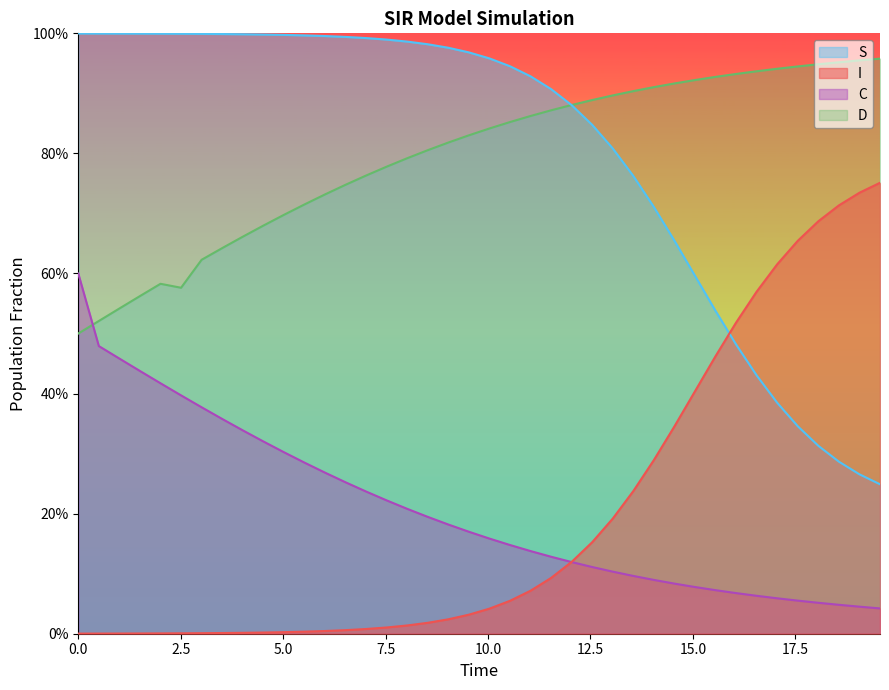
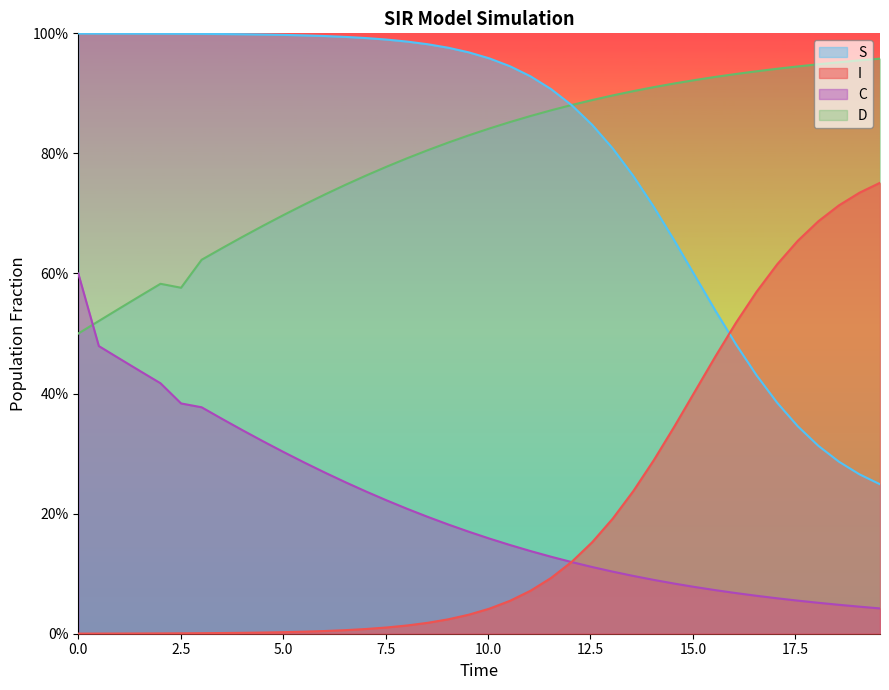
C, 2.5: 40% -> 38%
